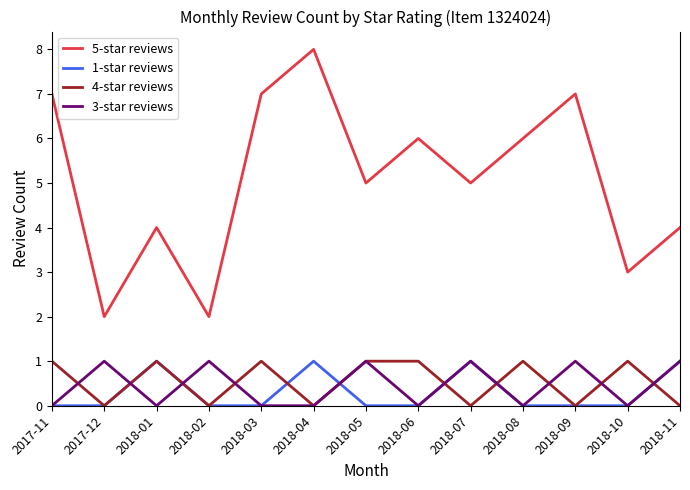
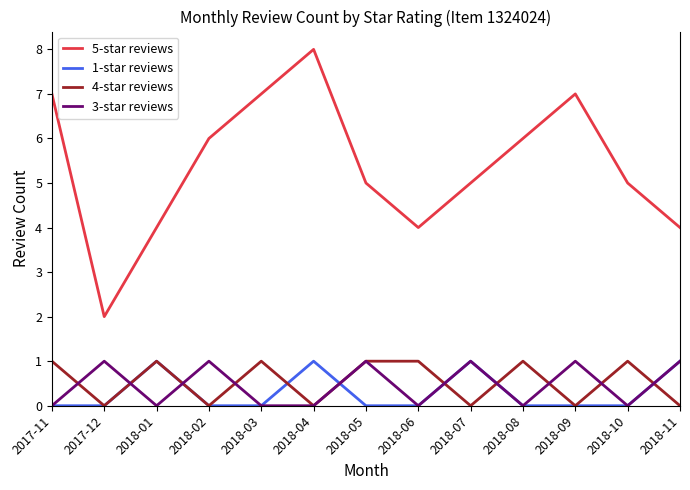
5-star reviews, 2018-02: 2 -> 6
5-star reviews, 2018-06: 6 -> 4
5-star reviews, 2018-10: 3 -> 5
